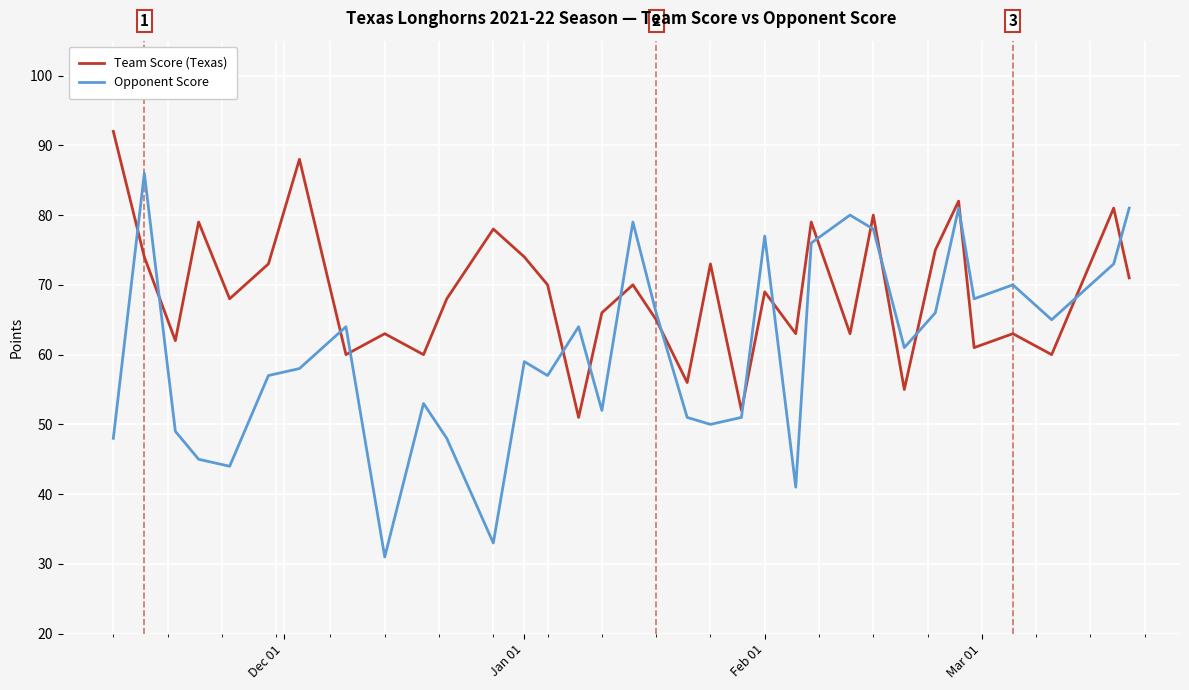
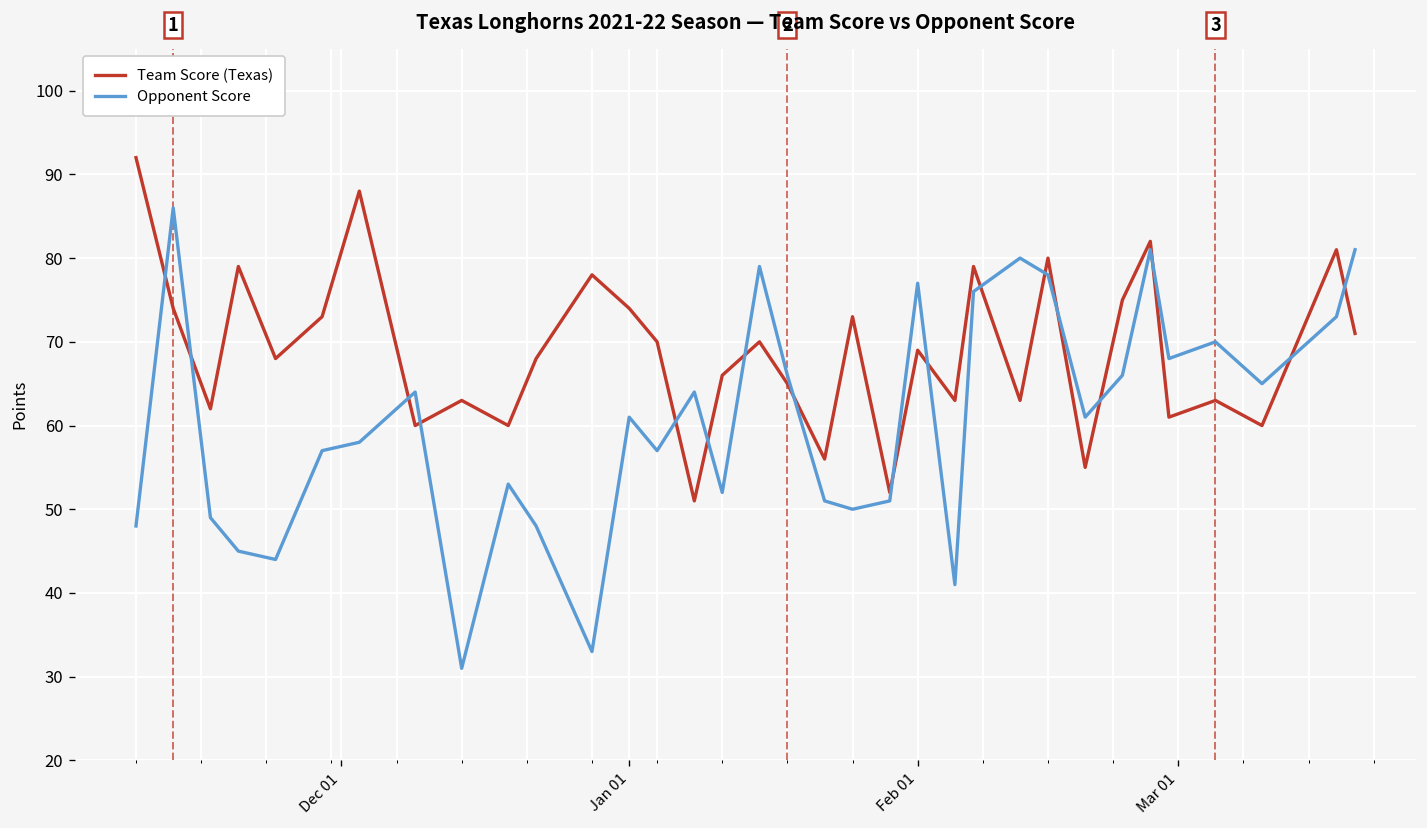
Opponent Score, Jan 01: 59 -> 61
